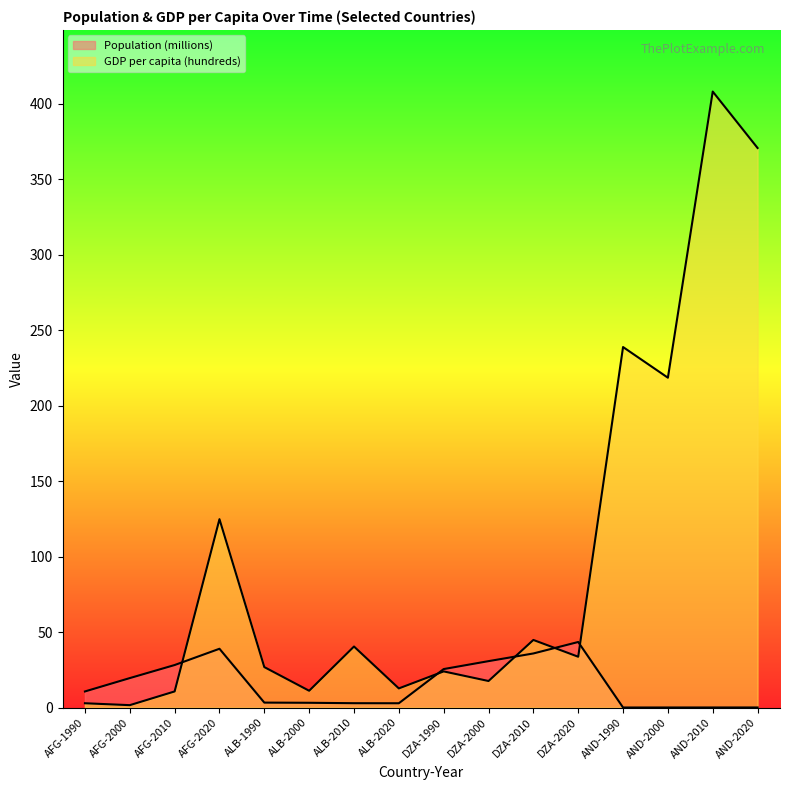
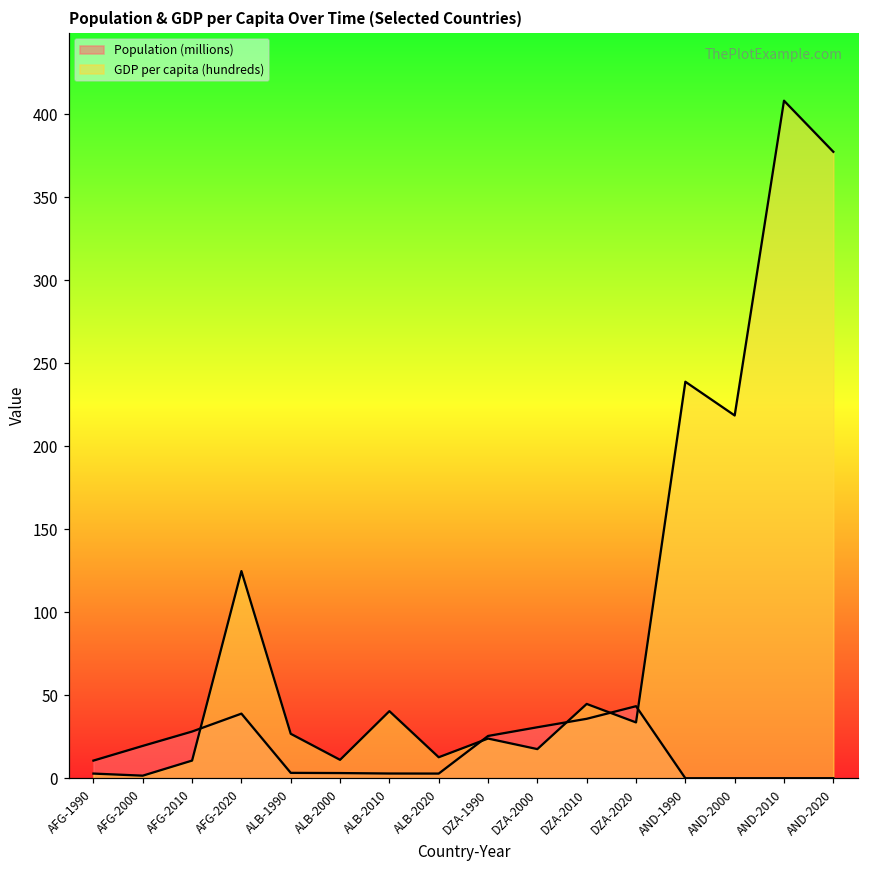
GDP per capita (hundreds), AND-2020: 371 -> 377
